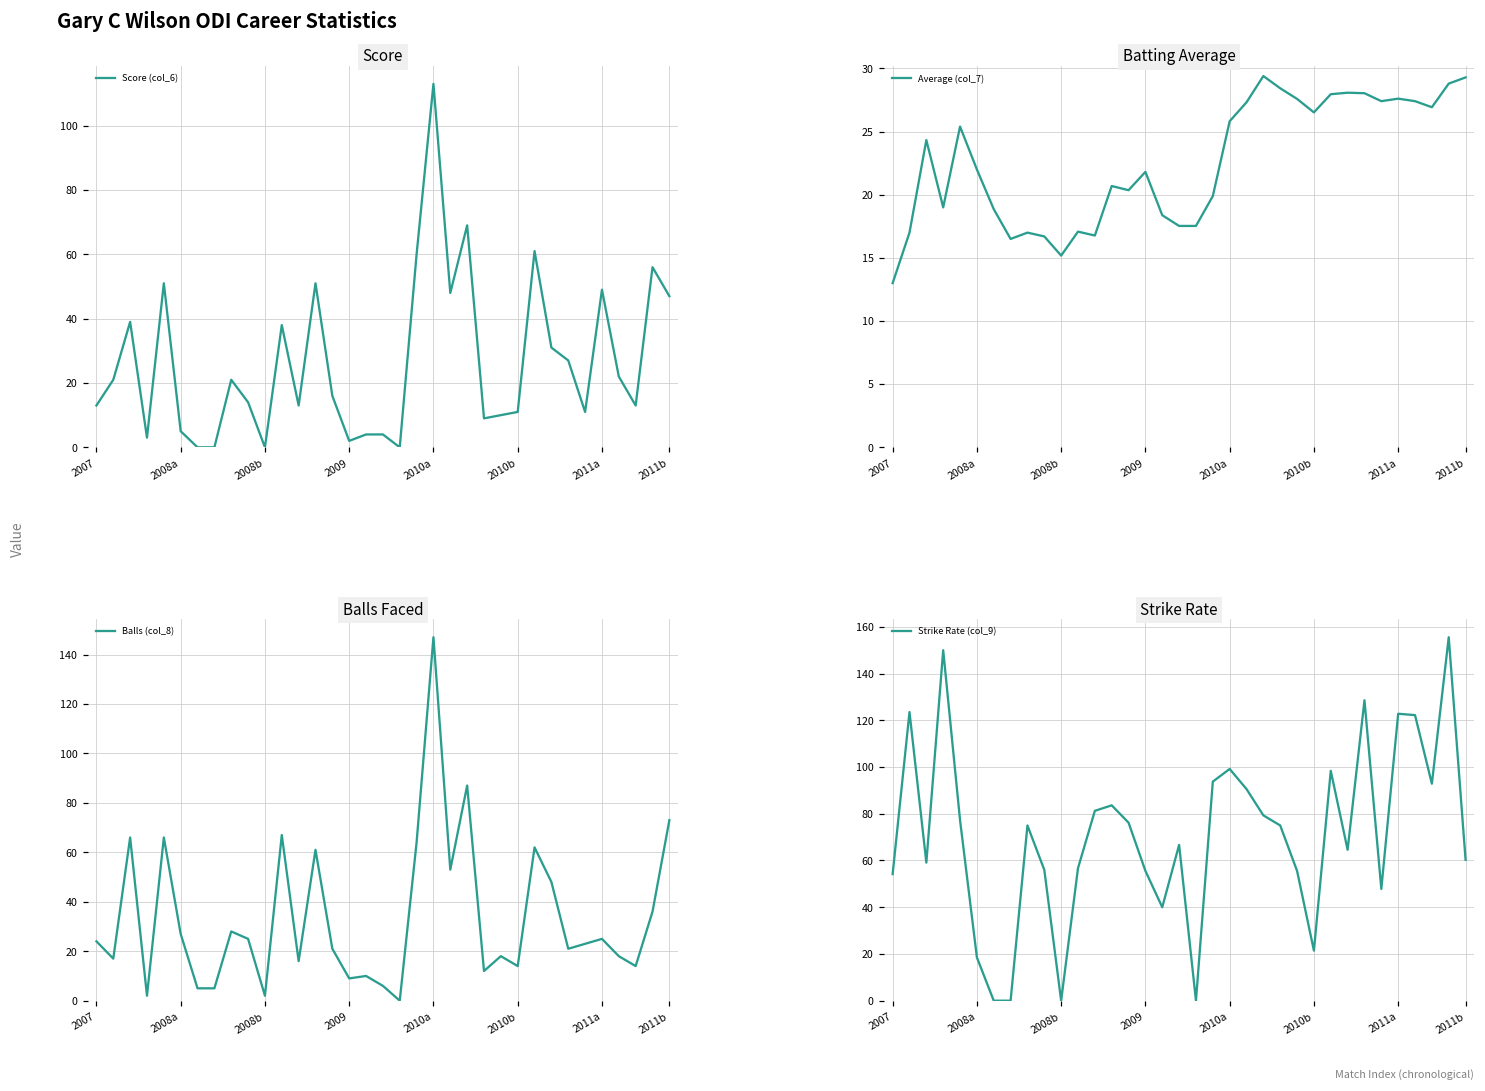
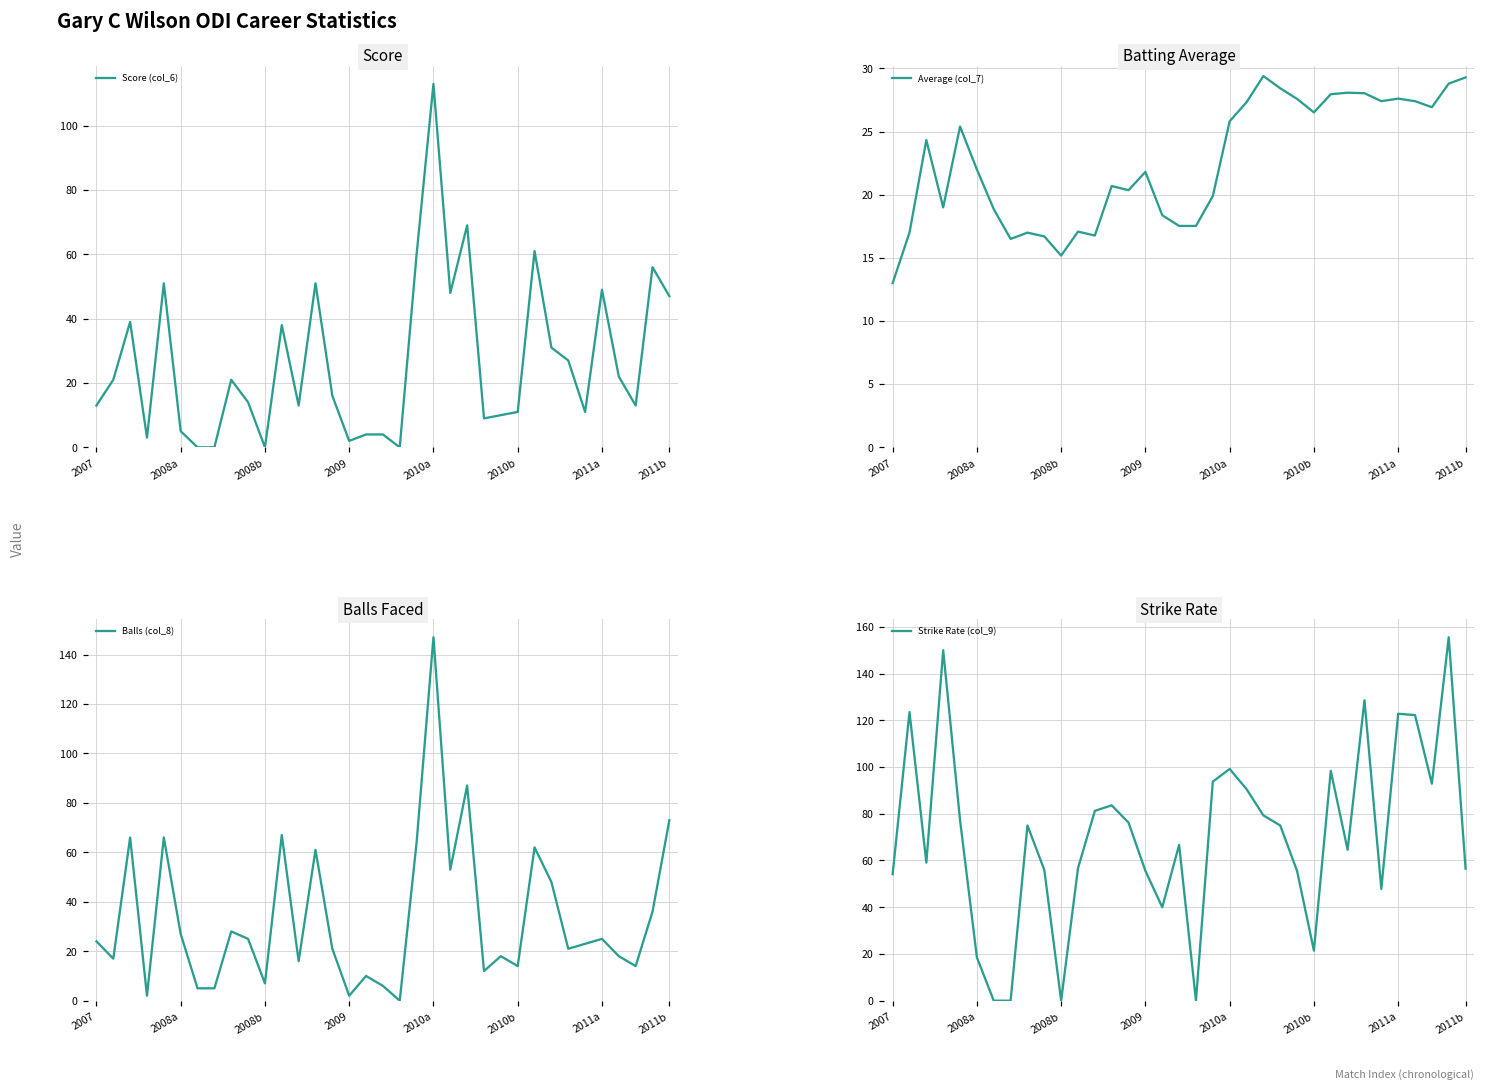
Balls Faced, 2008b: 2 -> 7
Balls Faced, 2009: 9 -> 2
Strike Rate, 2011b: 60 -> 56
